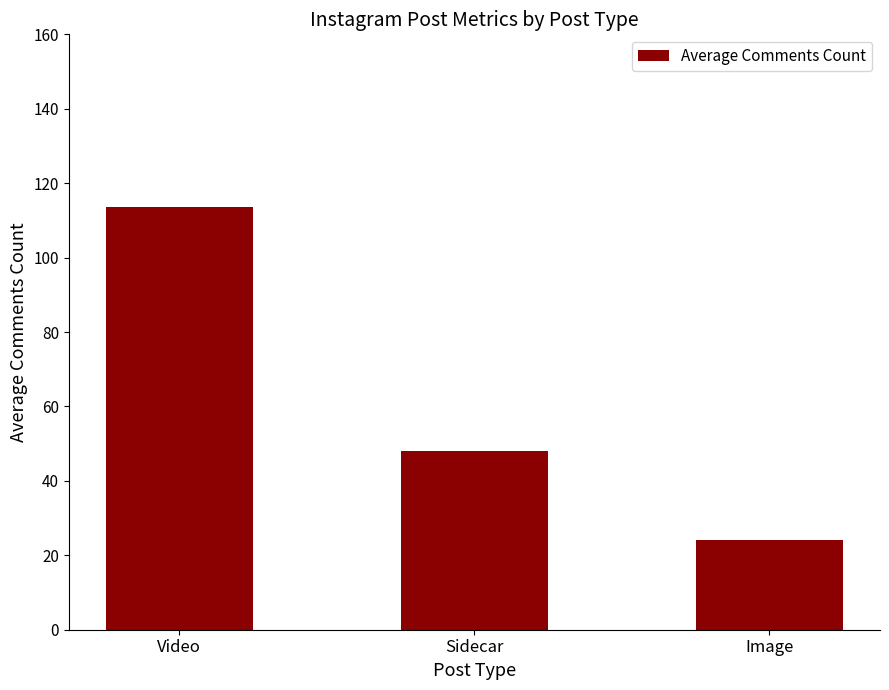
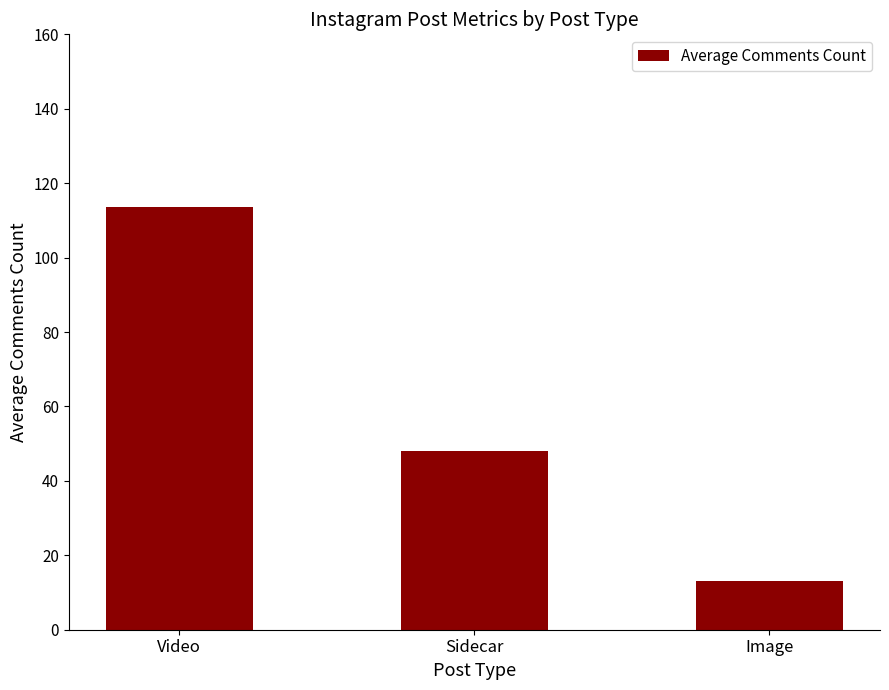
Image: 24 -> 13
